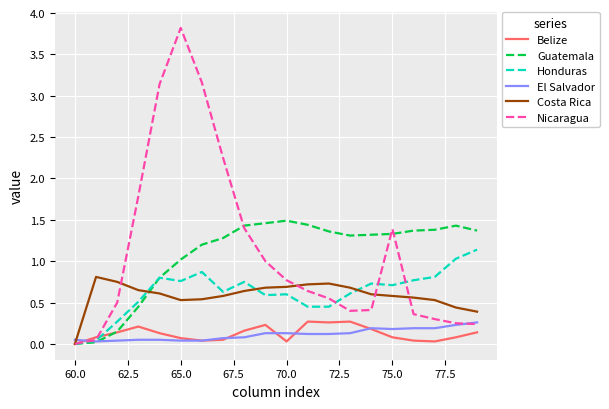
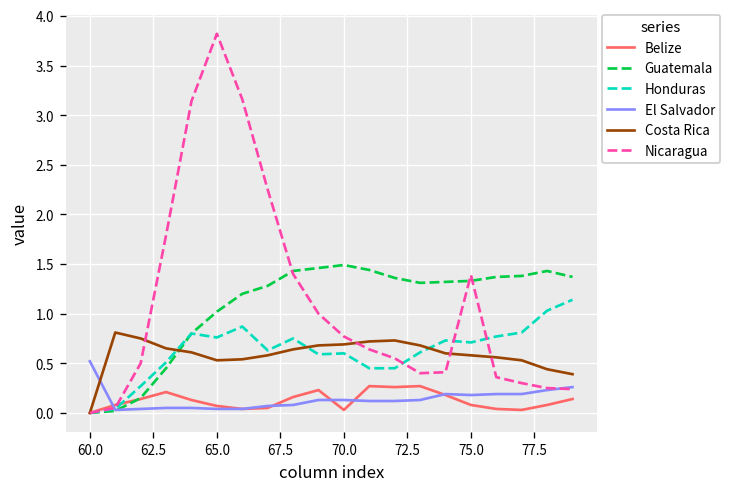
El Salvador, 60.0: 0.1 -> 0.5
